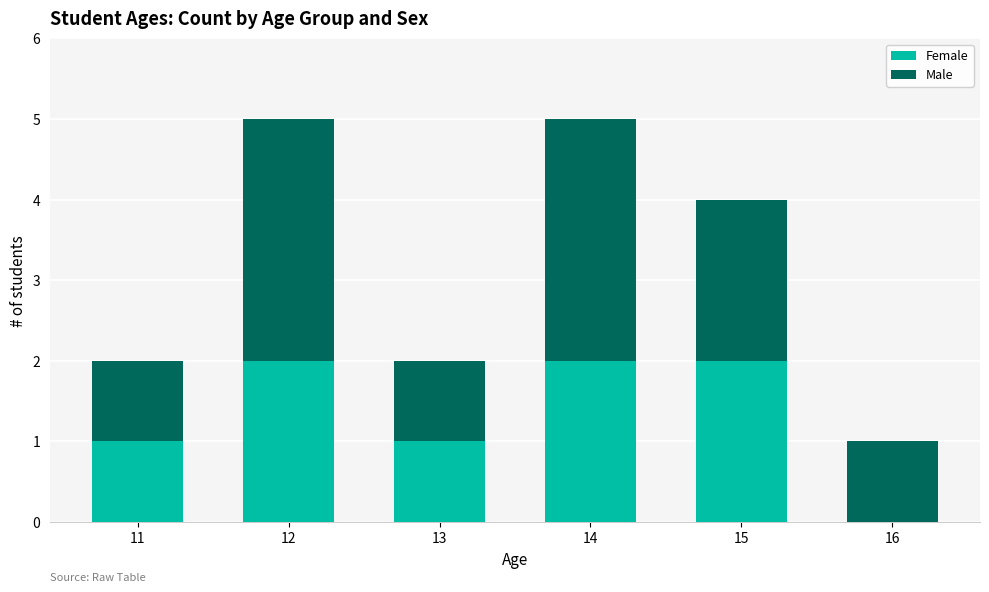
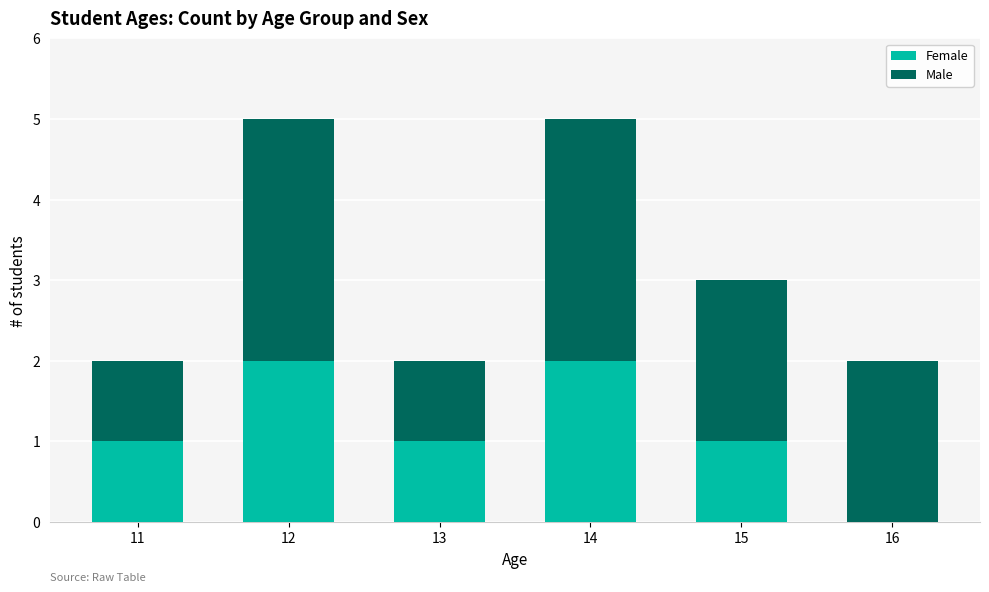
Female, 15: 2 -> 1
Male, 16: 1 -> 2
